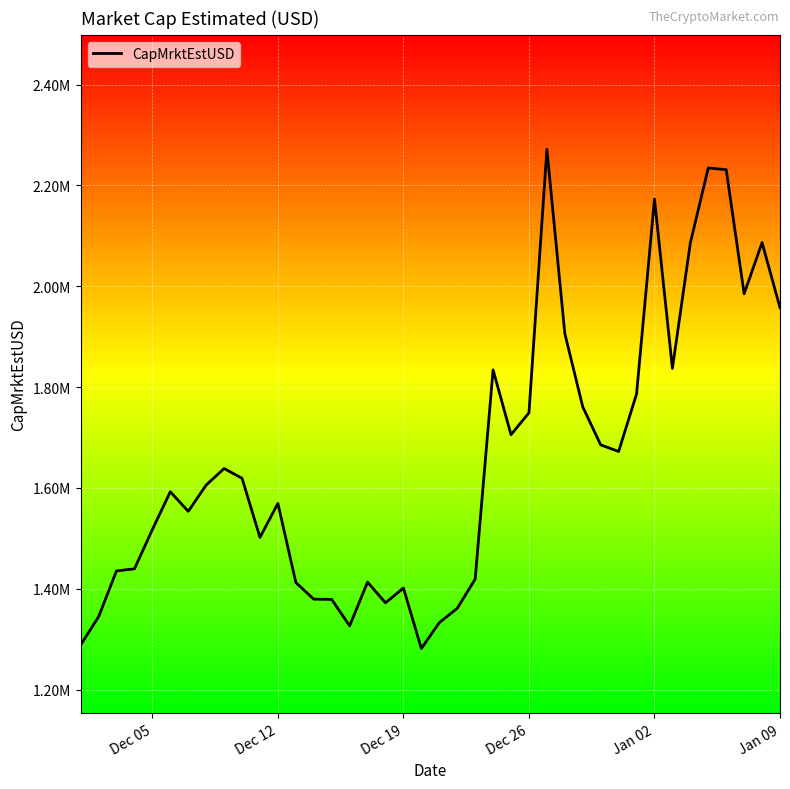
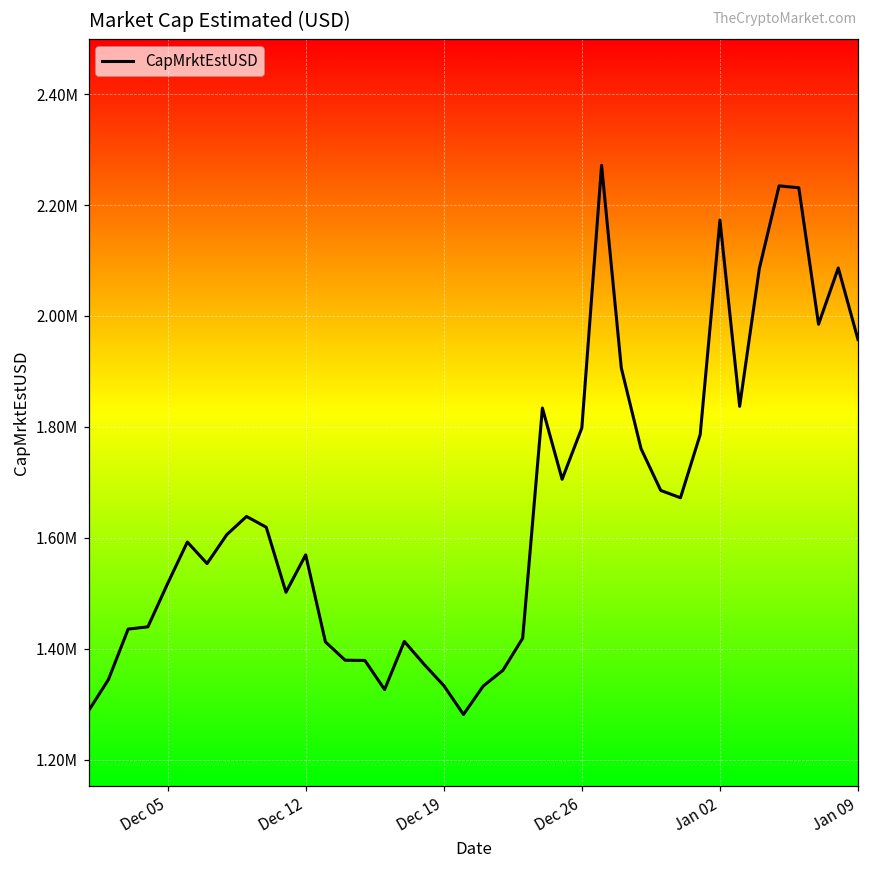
Dec 19: 1400000 -> 1330000
Dec 26: 1750000 -> 1800000
